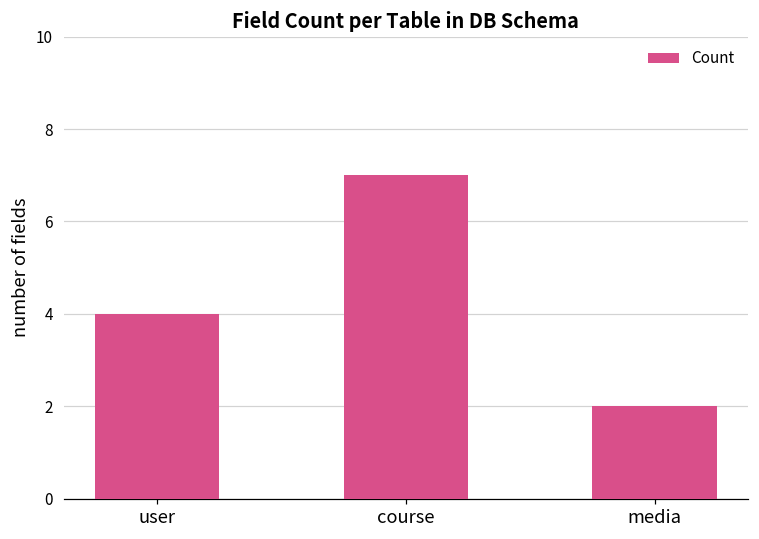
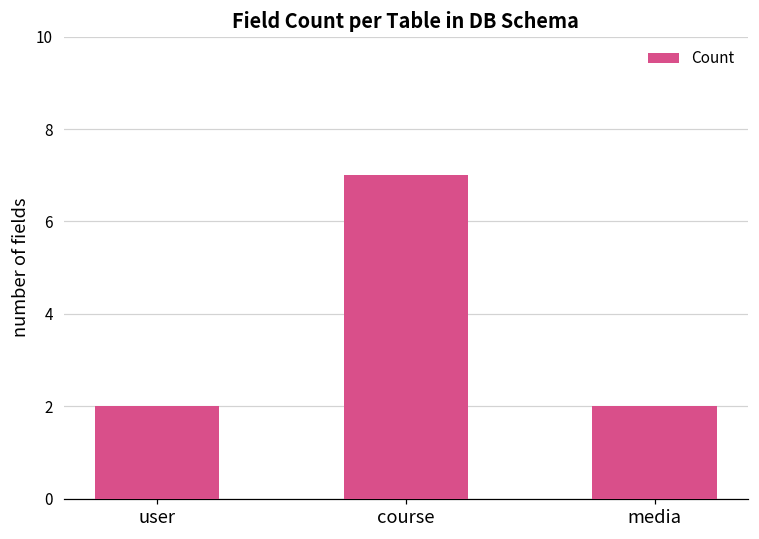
user: 4 -> 2
